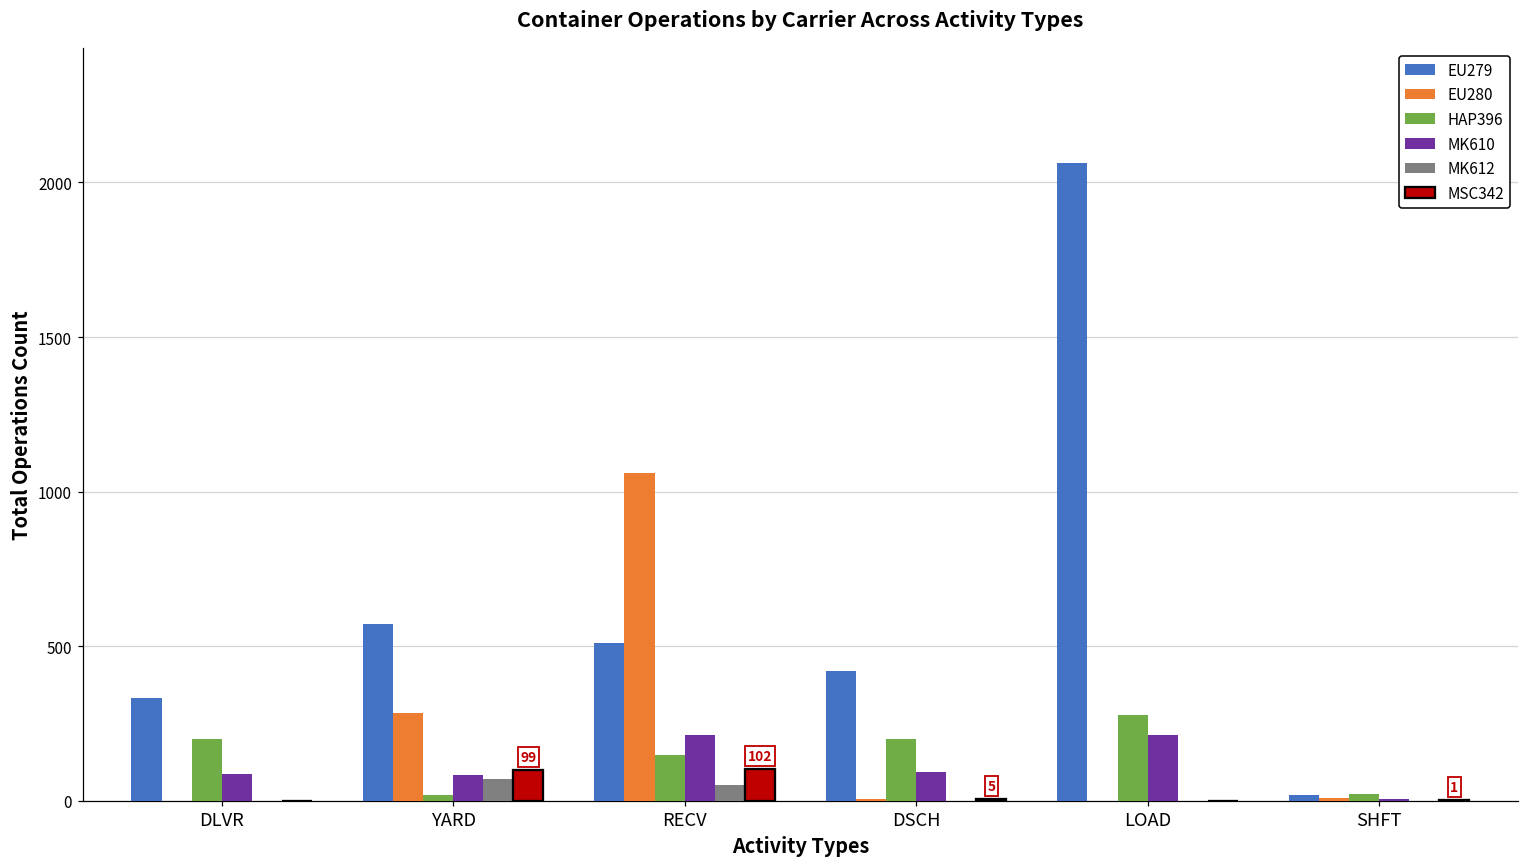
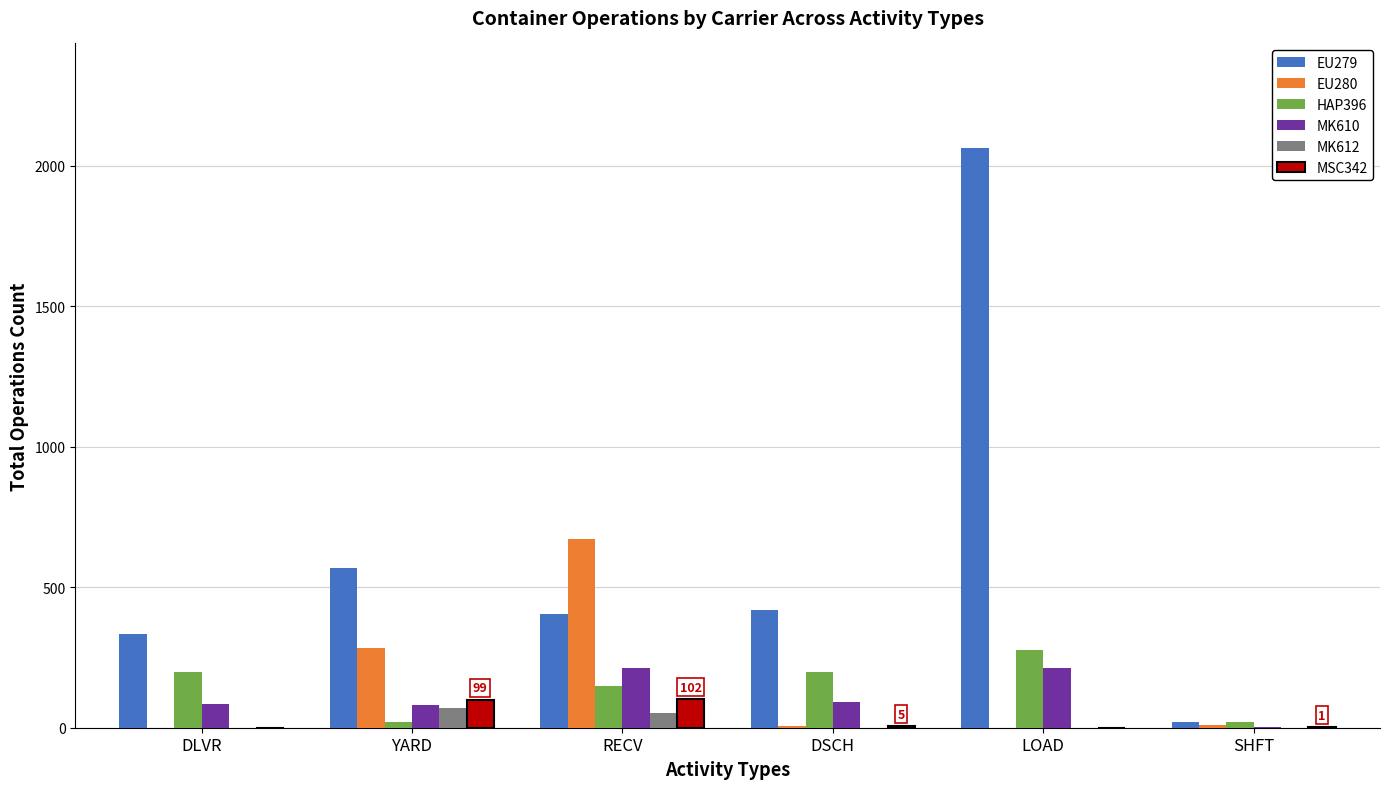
EU279, RECV: 510 -> 410
EU280, RECV: 1060 -> 670
